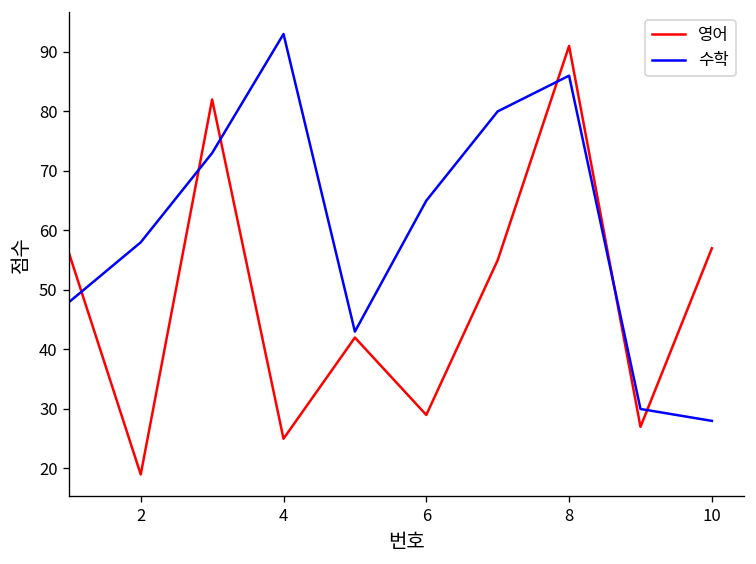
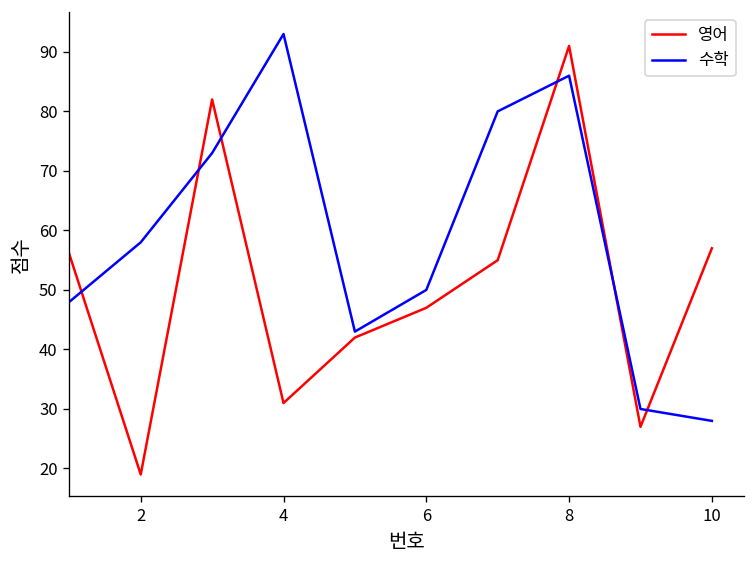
영어, 4: 25 -> 31
영어, 6: 29 -> 47
수학, 6: 65 -> 50
